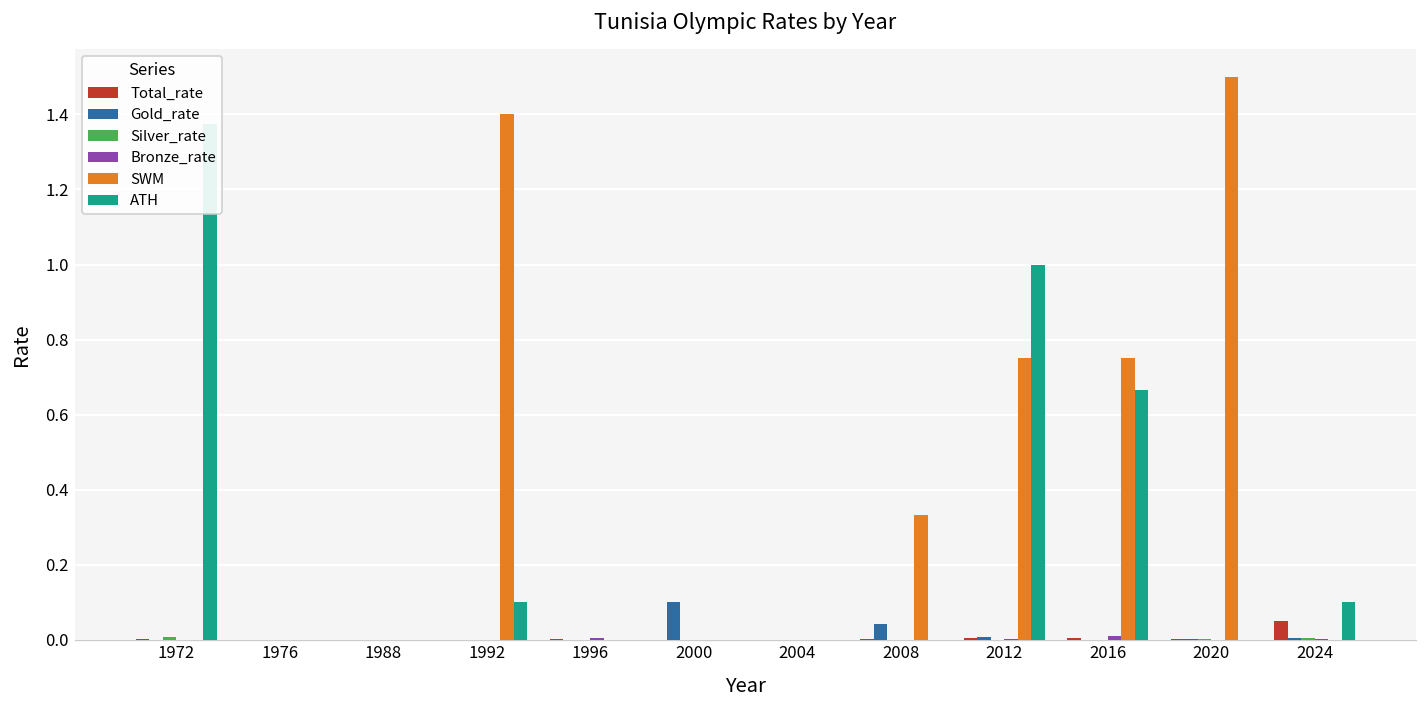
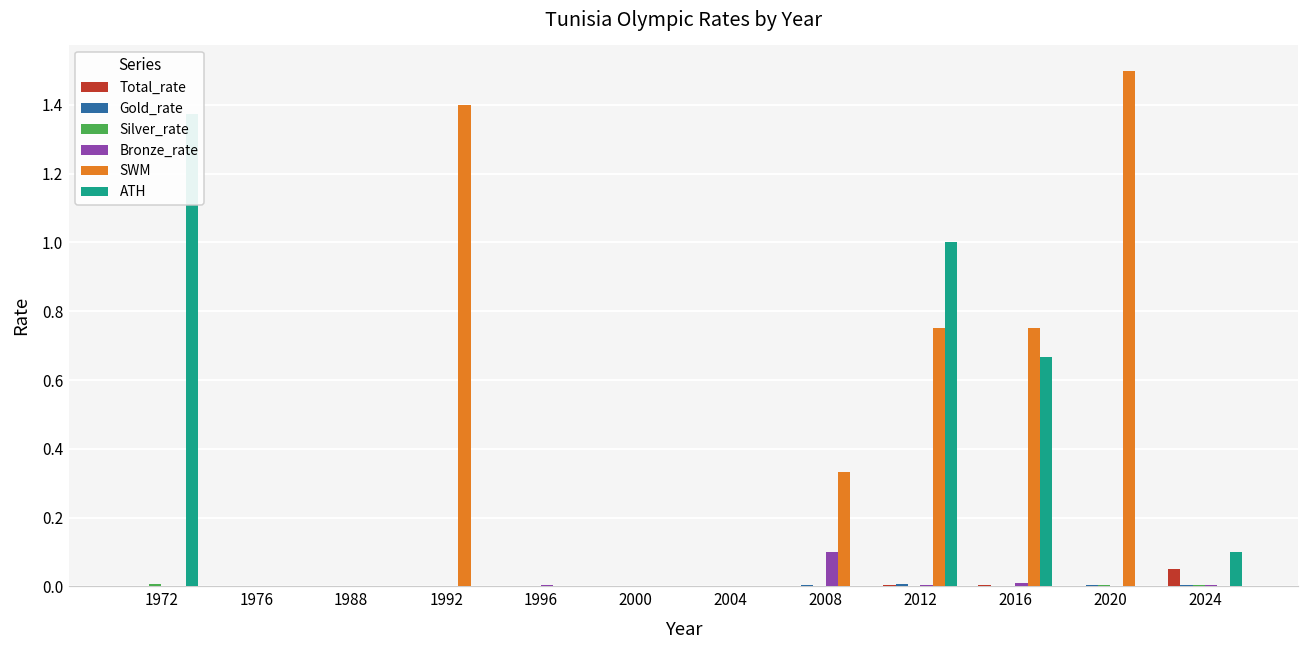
ATH, 1992: 0.1 -> 0.0
Gold_rate, 2000: 0.1 -> 0.0
Gold_rate, 2008: 0.04 -> 0.00
Bronze_rate, 2008: 0.0 -> 0.1
